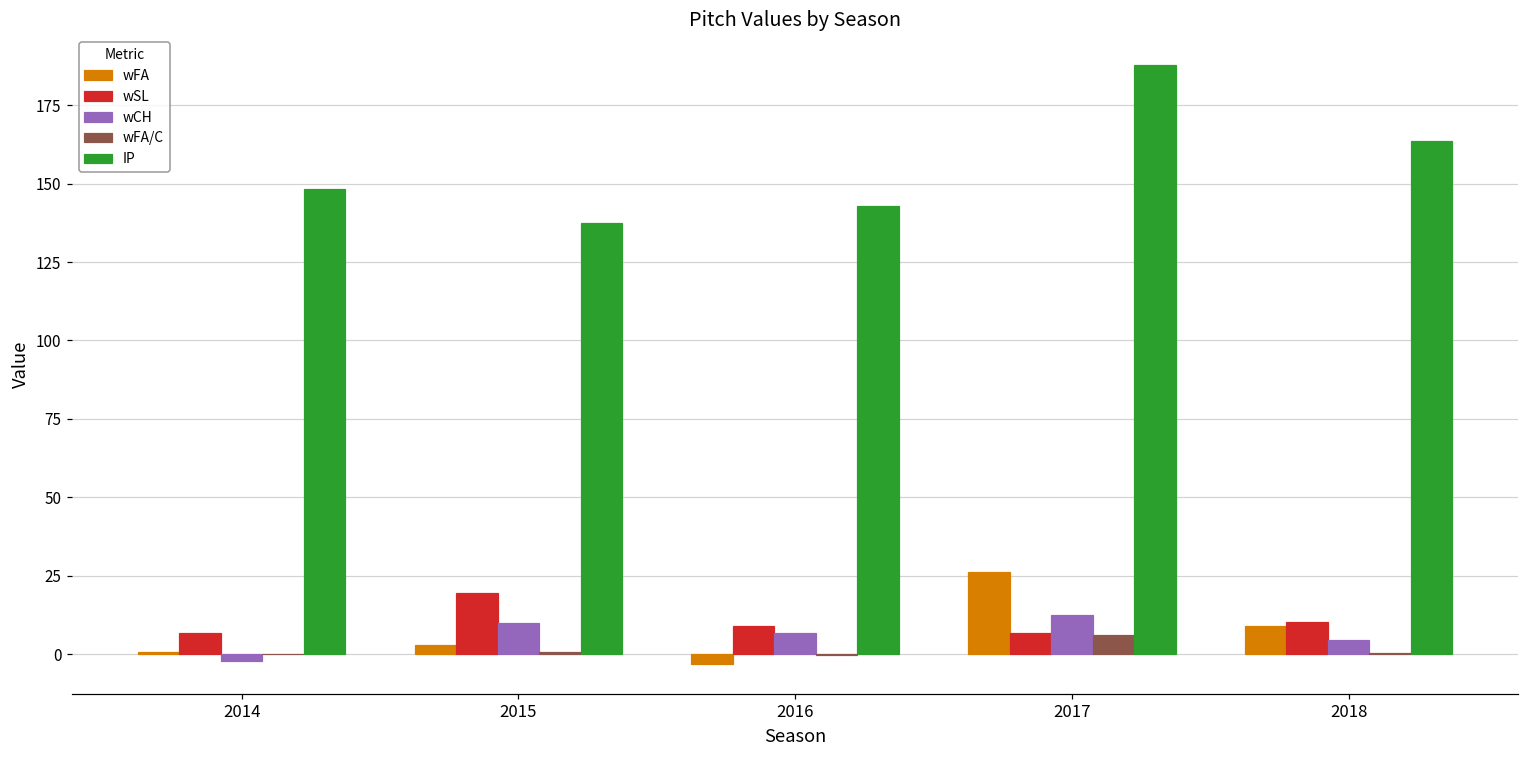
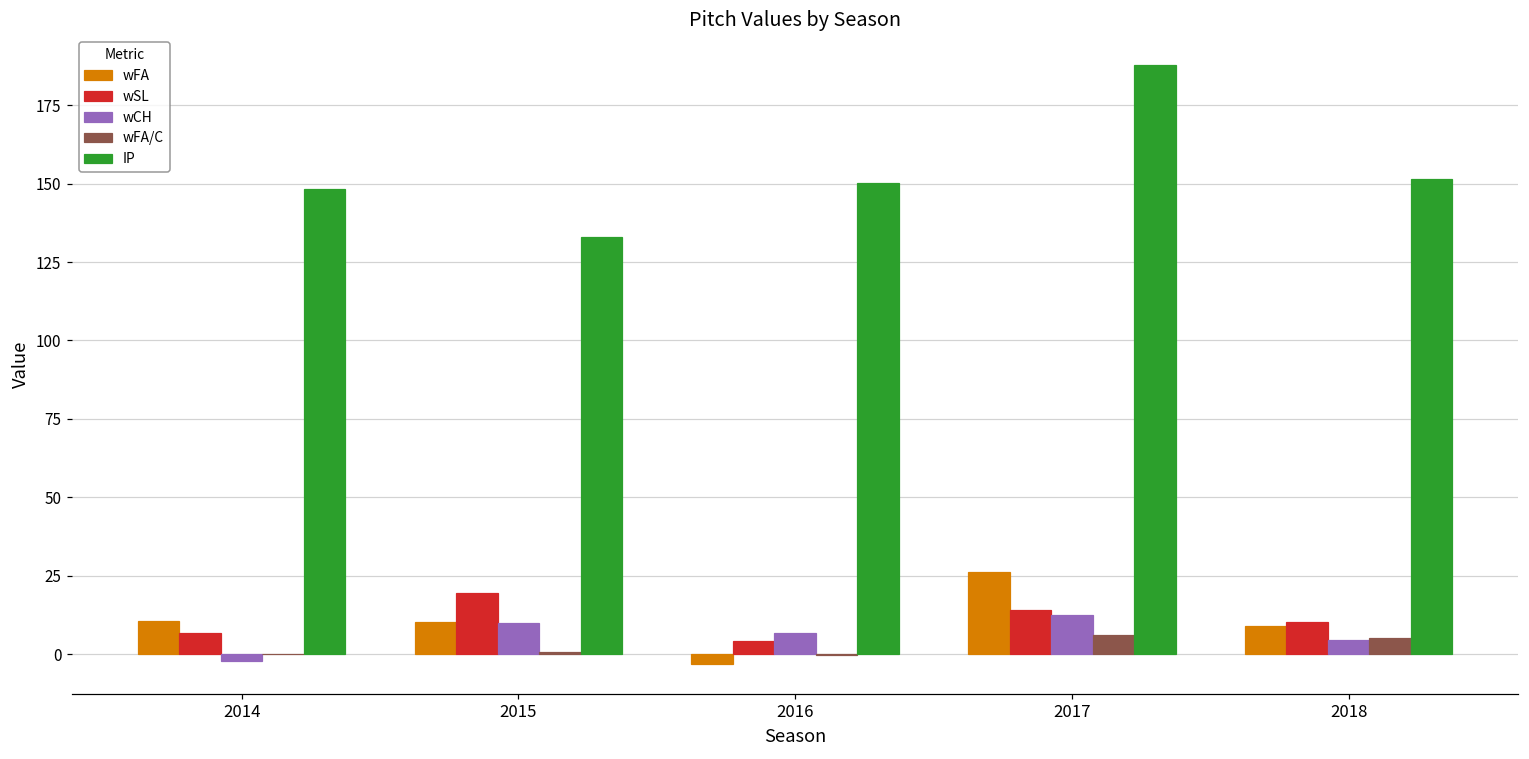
wFA, 2014: 1 -> 11
wFA, 2015: 3 -> 10
IP, 2015: 138 -> 133
wSL, 2016: 9 -> 4
IP, 2016: 143 -> 150
wSL, 2017: 7 -> 14
wFA/C, 2018: 0 -> 5
IP, 2018: 164 -> 151
